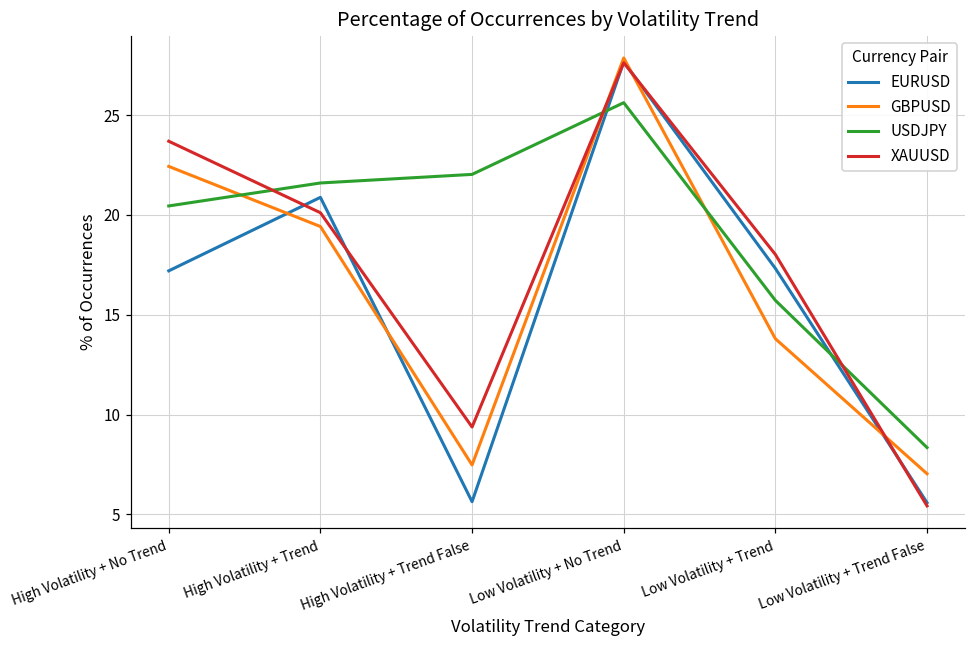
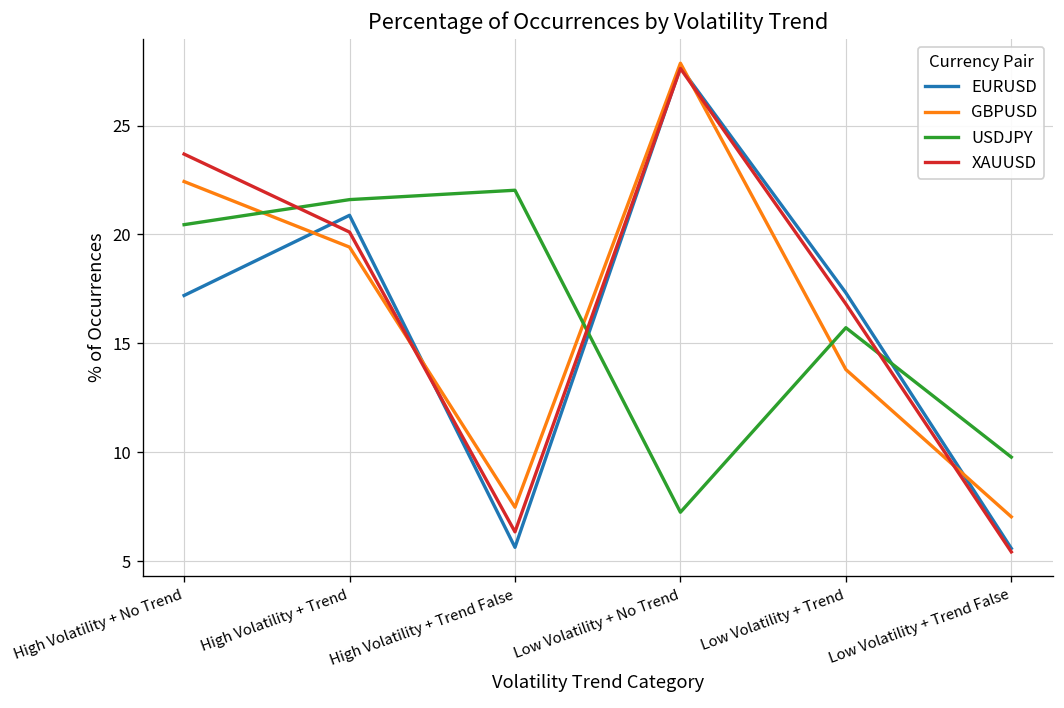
XAUUSD, High Volatility + Trend False: 9.4 -> 6.4
USDJPY, Low Volatility + No Trend: 25.6 -> 7.3
XAUUSD, Low Volatility + Trend: 18.0 -> 16.8
USDJPY, Low Volatility + Trend False: 8.4 -> 9.8
